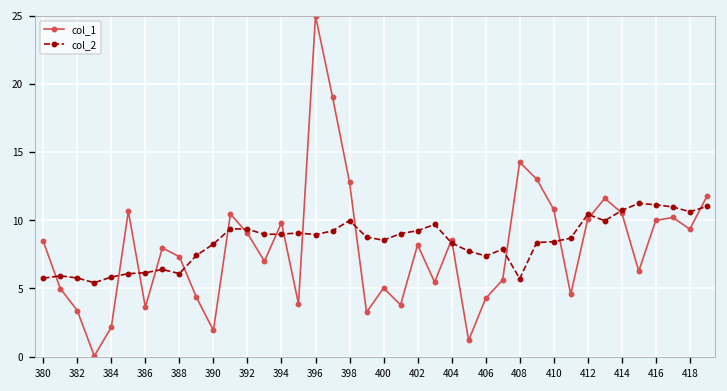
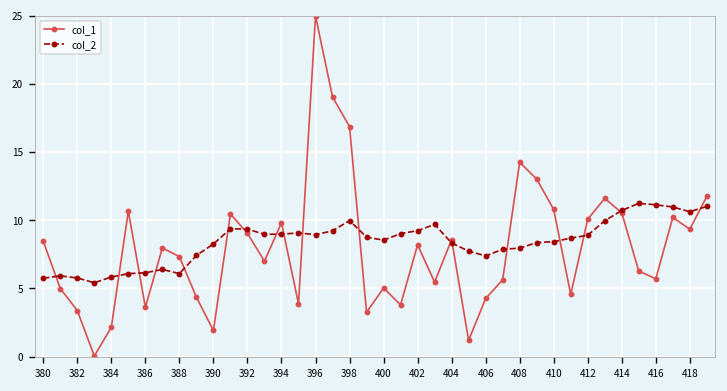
col_1, 398: 12.8 -> 16.9
col_2, 408: 5.7 -> 8.0
col_2, 412: 10.4 -> 8.9
col_1, 416: 10.0 -> 5.7
